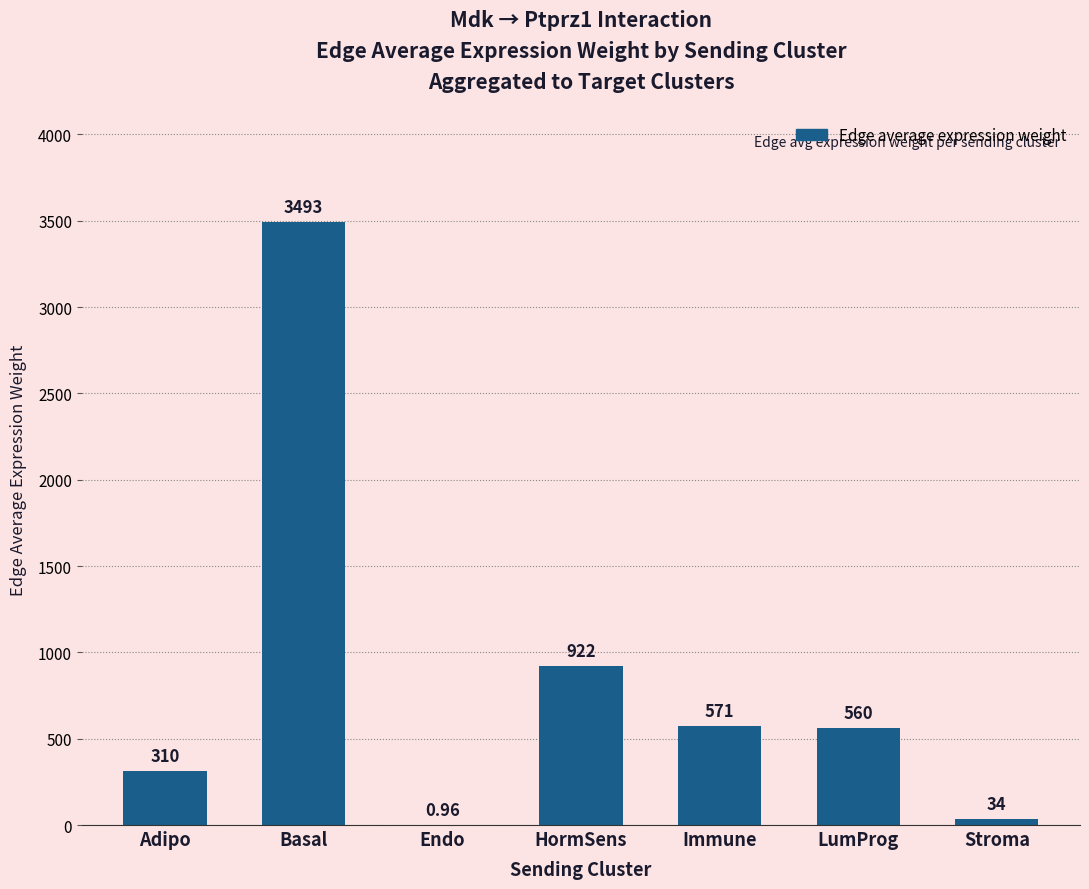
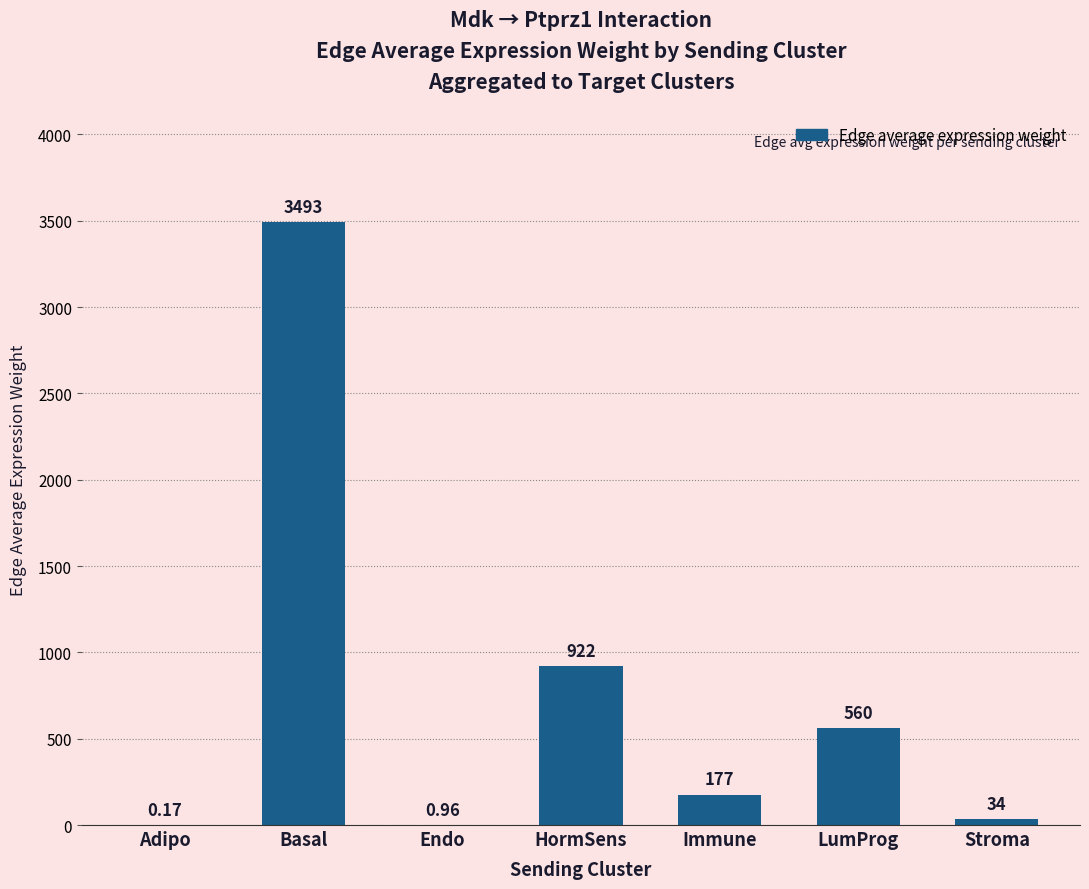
Adipo: 310 -> 0.17
Immune: 571 -> 177
